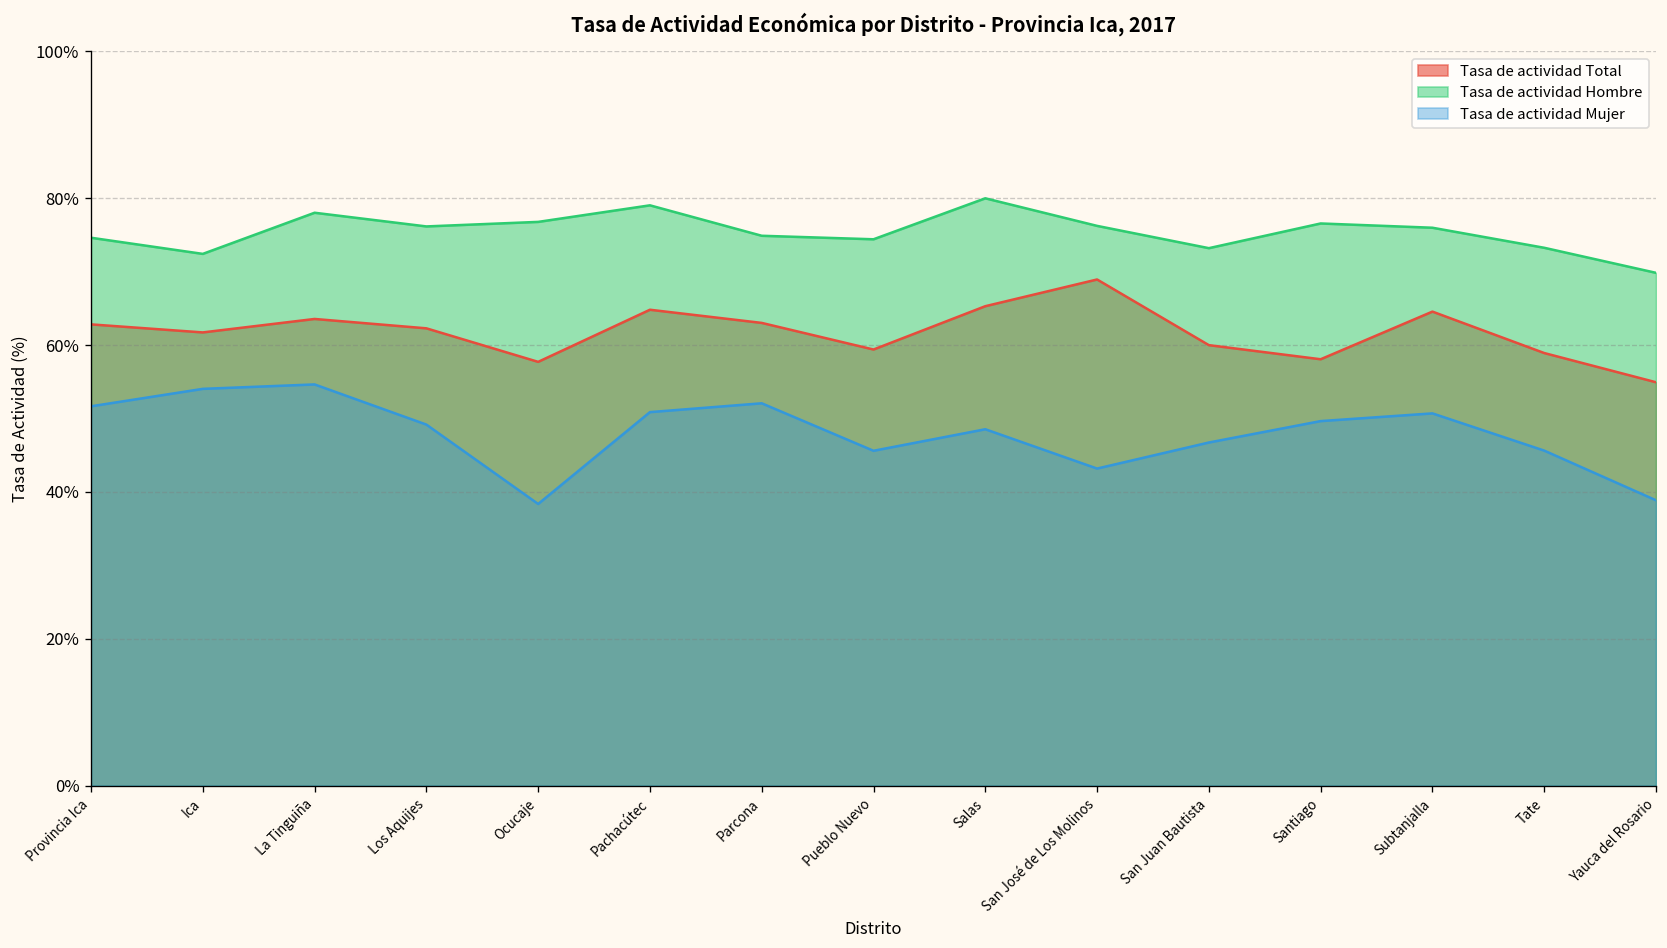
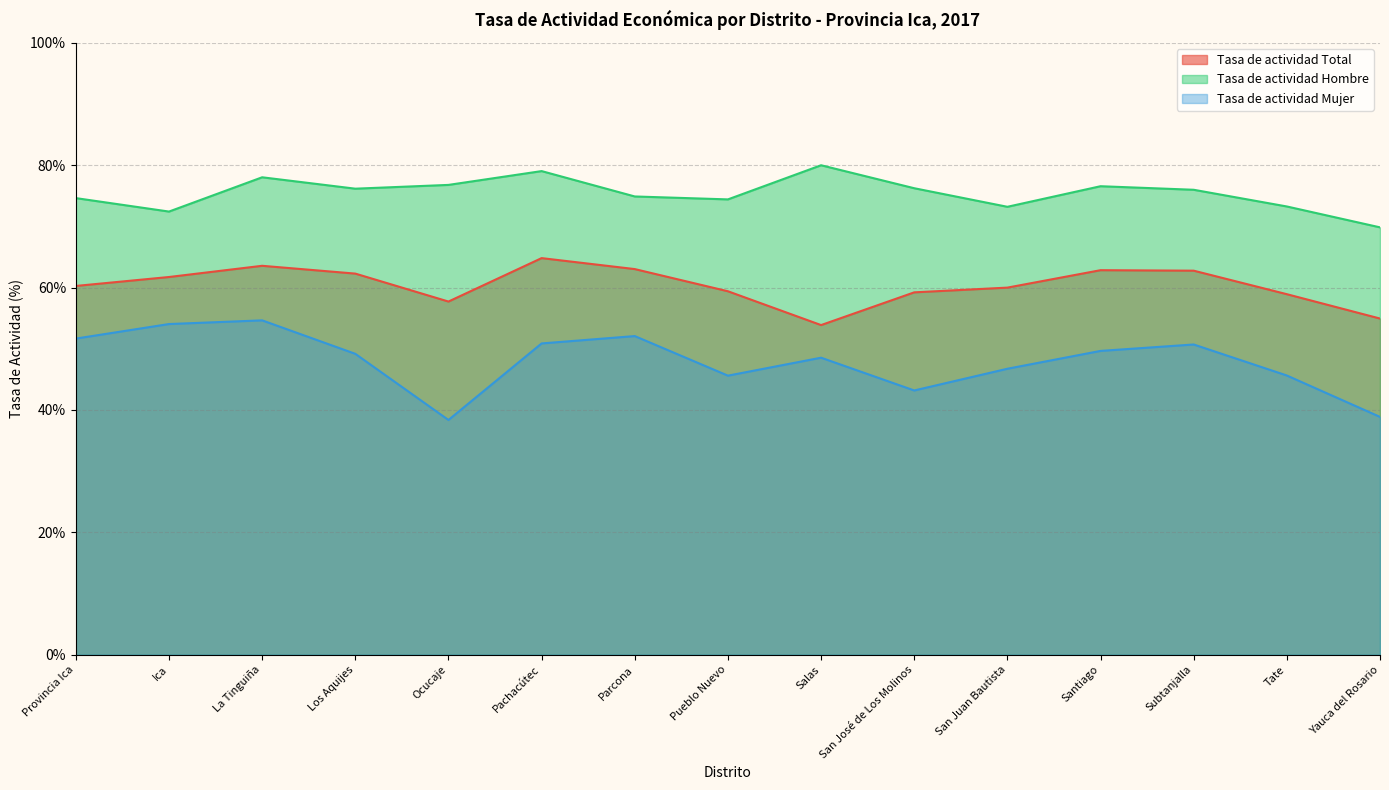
Tasa de actividad Total, Provincia Ica: 63% -> 60%
Tasa de actividad Total, Salas: 65% -> 54%
Tasa de actividad Total, San José de Los Molinos: 69% -> 59%
Tasa de actividad Total, Santiago: 58% -> 63%
Tasa de actividad Total, Subtanjalla: 65% -> 63%
